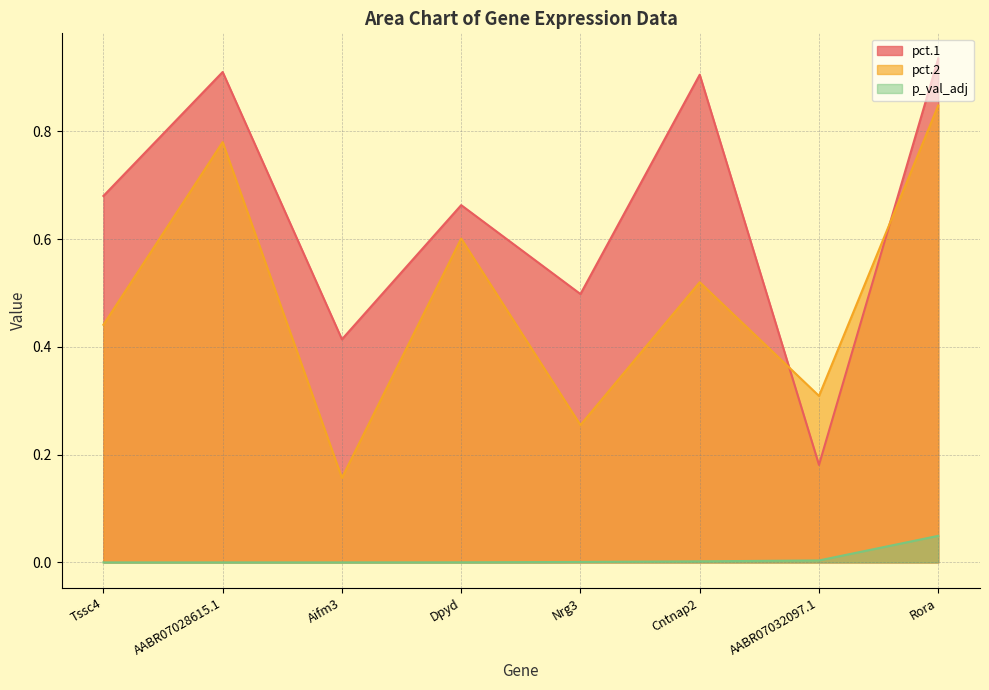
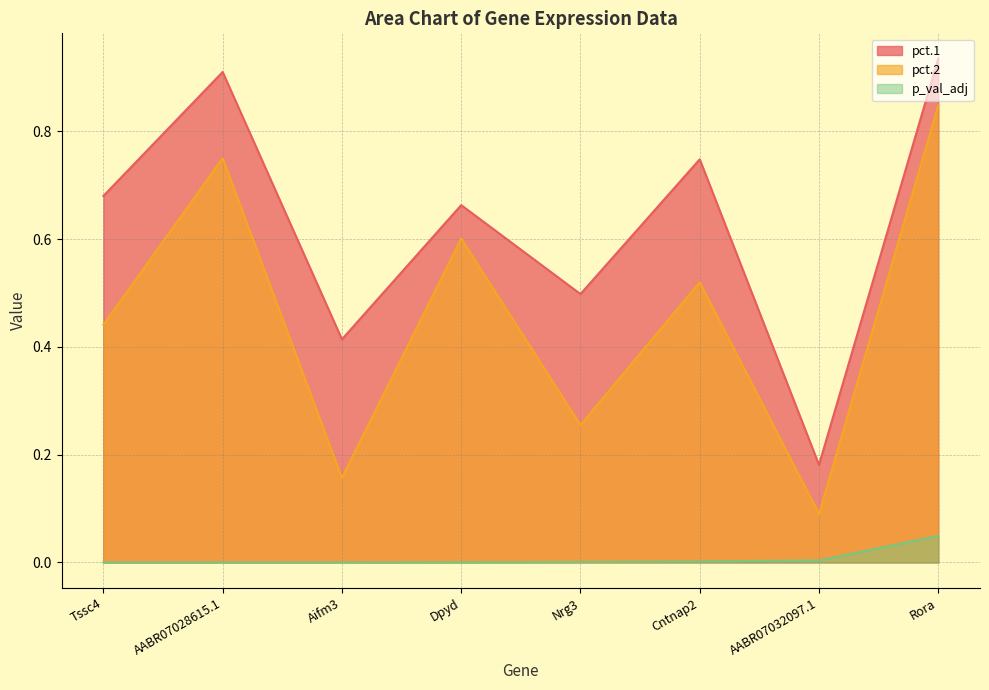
pct.2, AABR07028615.1: 0.78 -> 0.75
pct.1, Cntnap2: 0.91 -> 0.75
pct.2, AABR07032097.1: 0.31 -> 0.09
